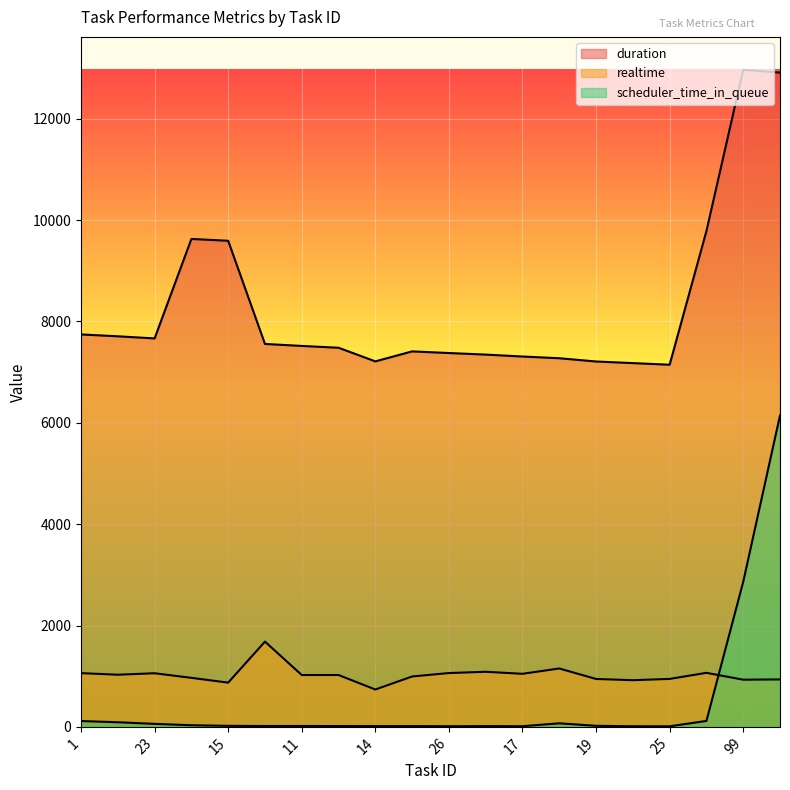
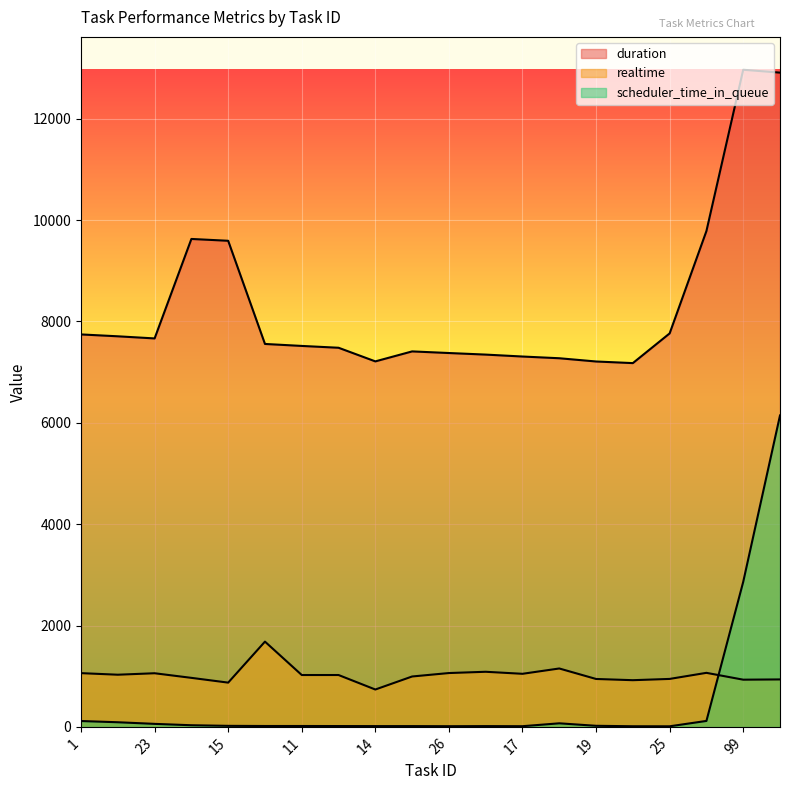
duration, 25: 7100 -> 7800
